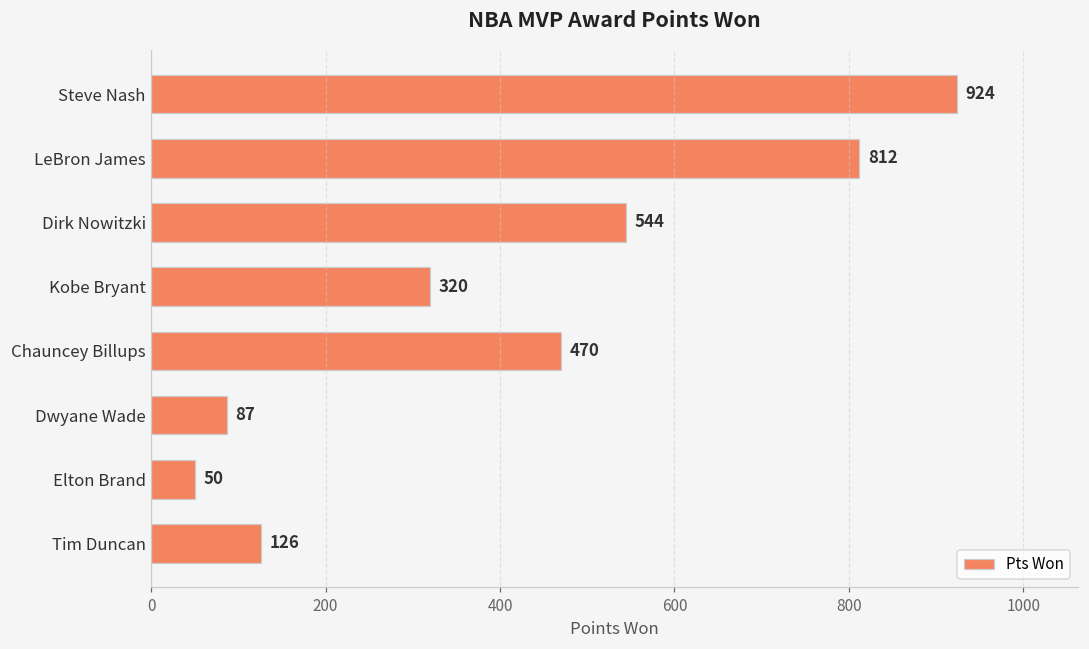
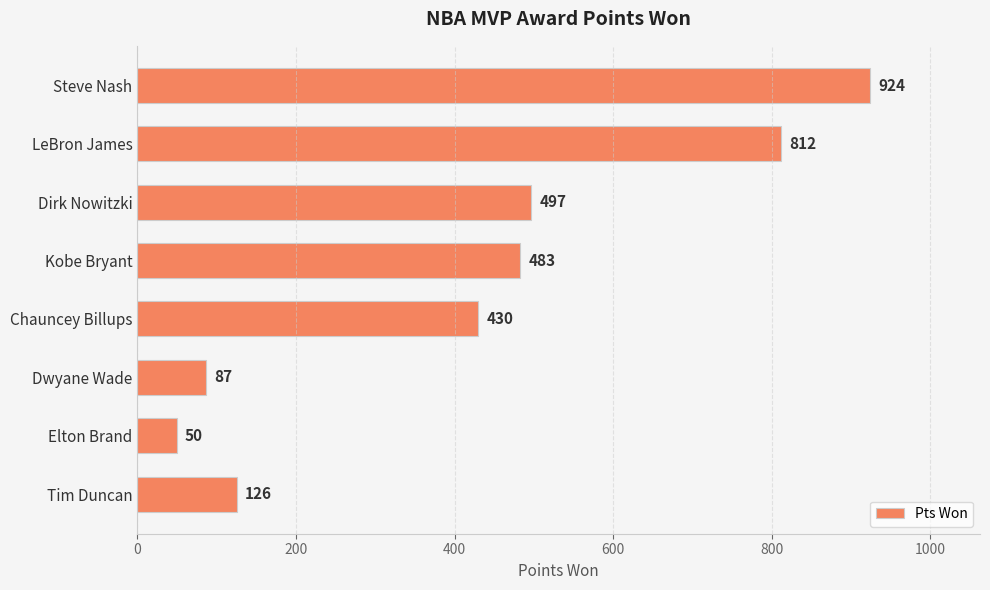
Dirk Nowitzki: 544 -> 497
Kobe Bryant: 320 -> 483
Chauncey Billups: 470 -> 430
